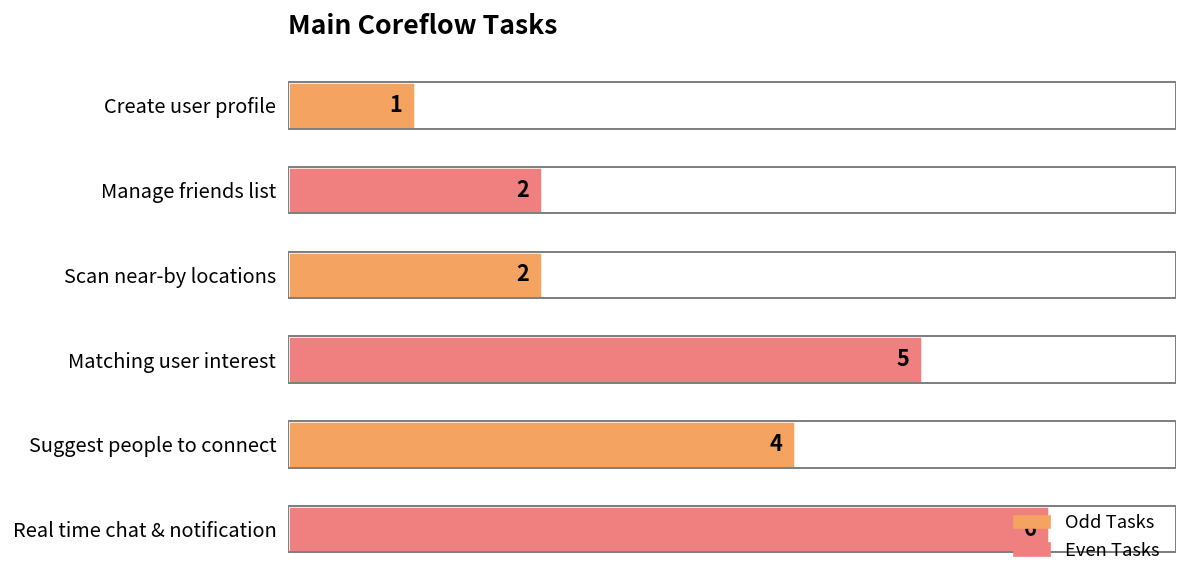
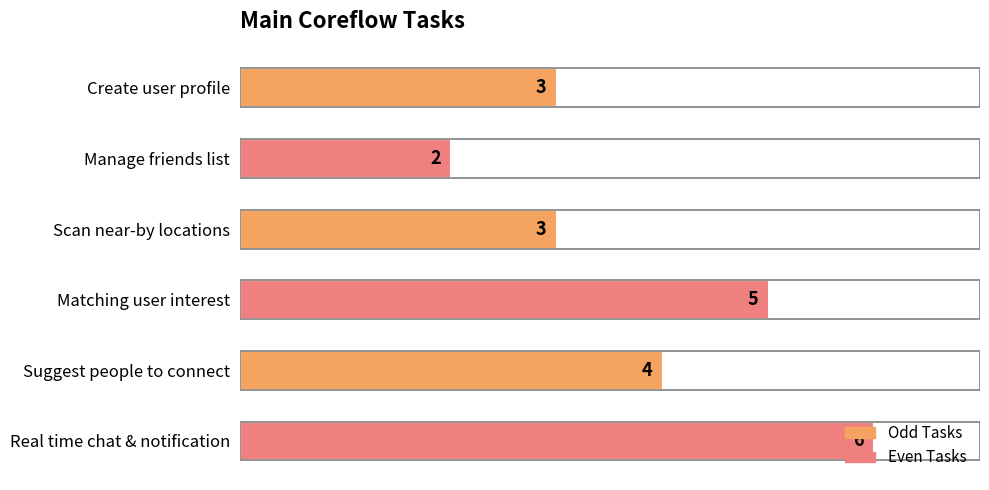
Create user profile: 1 -> 3
Scan near-by locations: 2 -> 3
